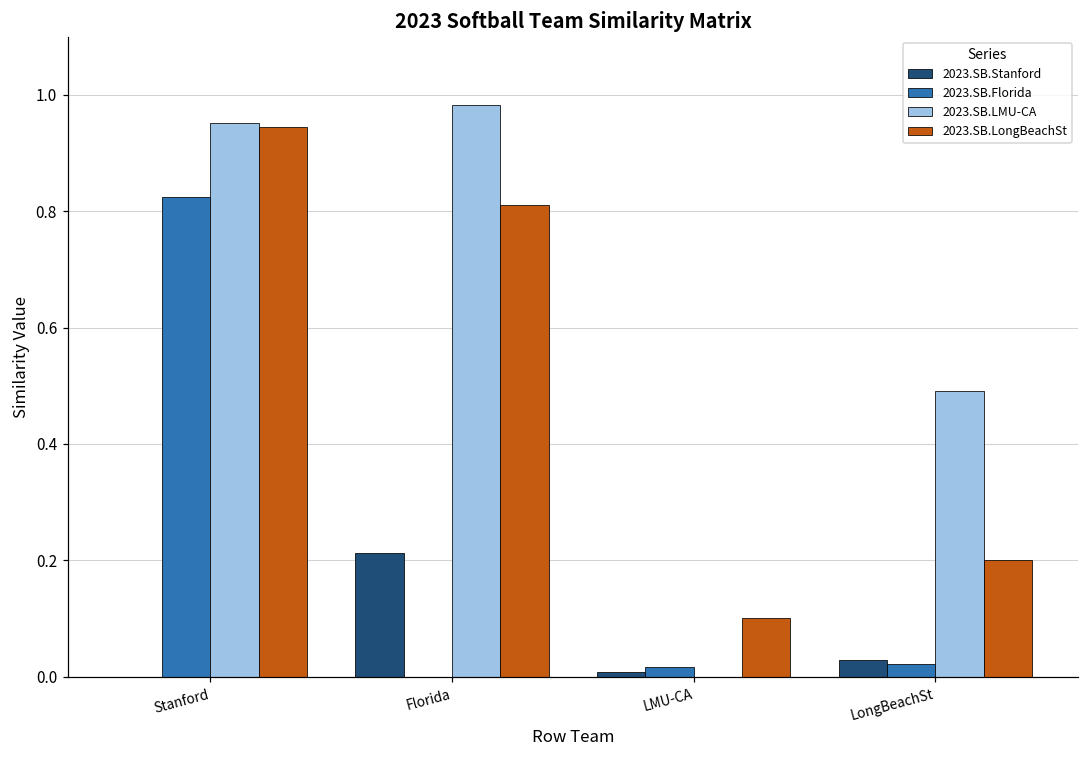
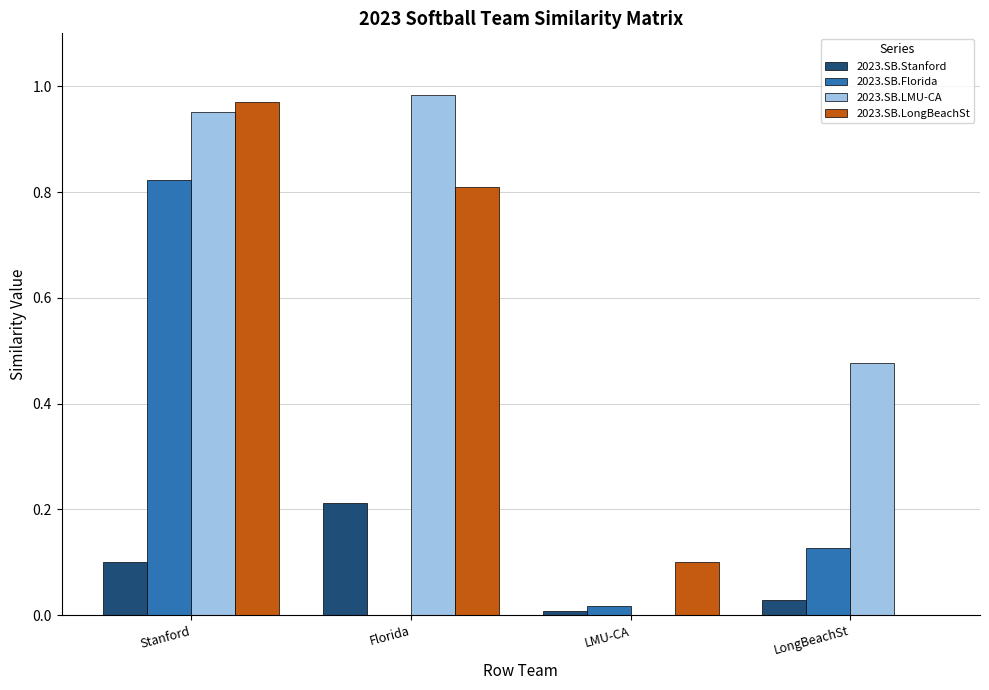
2023.SB.Stanford, Stanford: 0.0 -> 0.1
2023.SB.LongBeachSt, Stanford: 0.94 -> 0.97
2023.SB.Florida, LongBeachSt: 0.02 -> 0.13
2023.SB.LMU-CA, LongBeachSt: 0.49 -> 0.48
2023.SB.LongBeachSt, LongBeachSt: 0.2 -> 0.0
